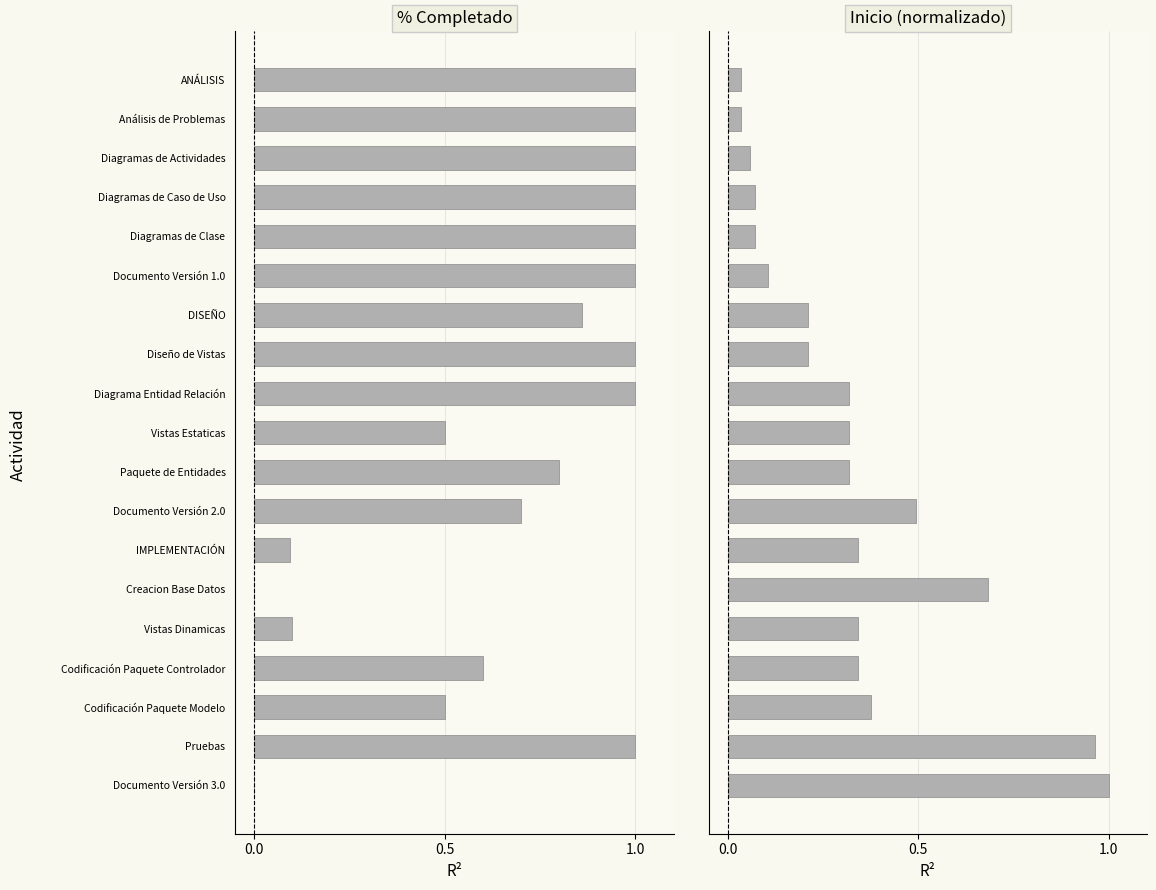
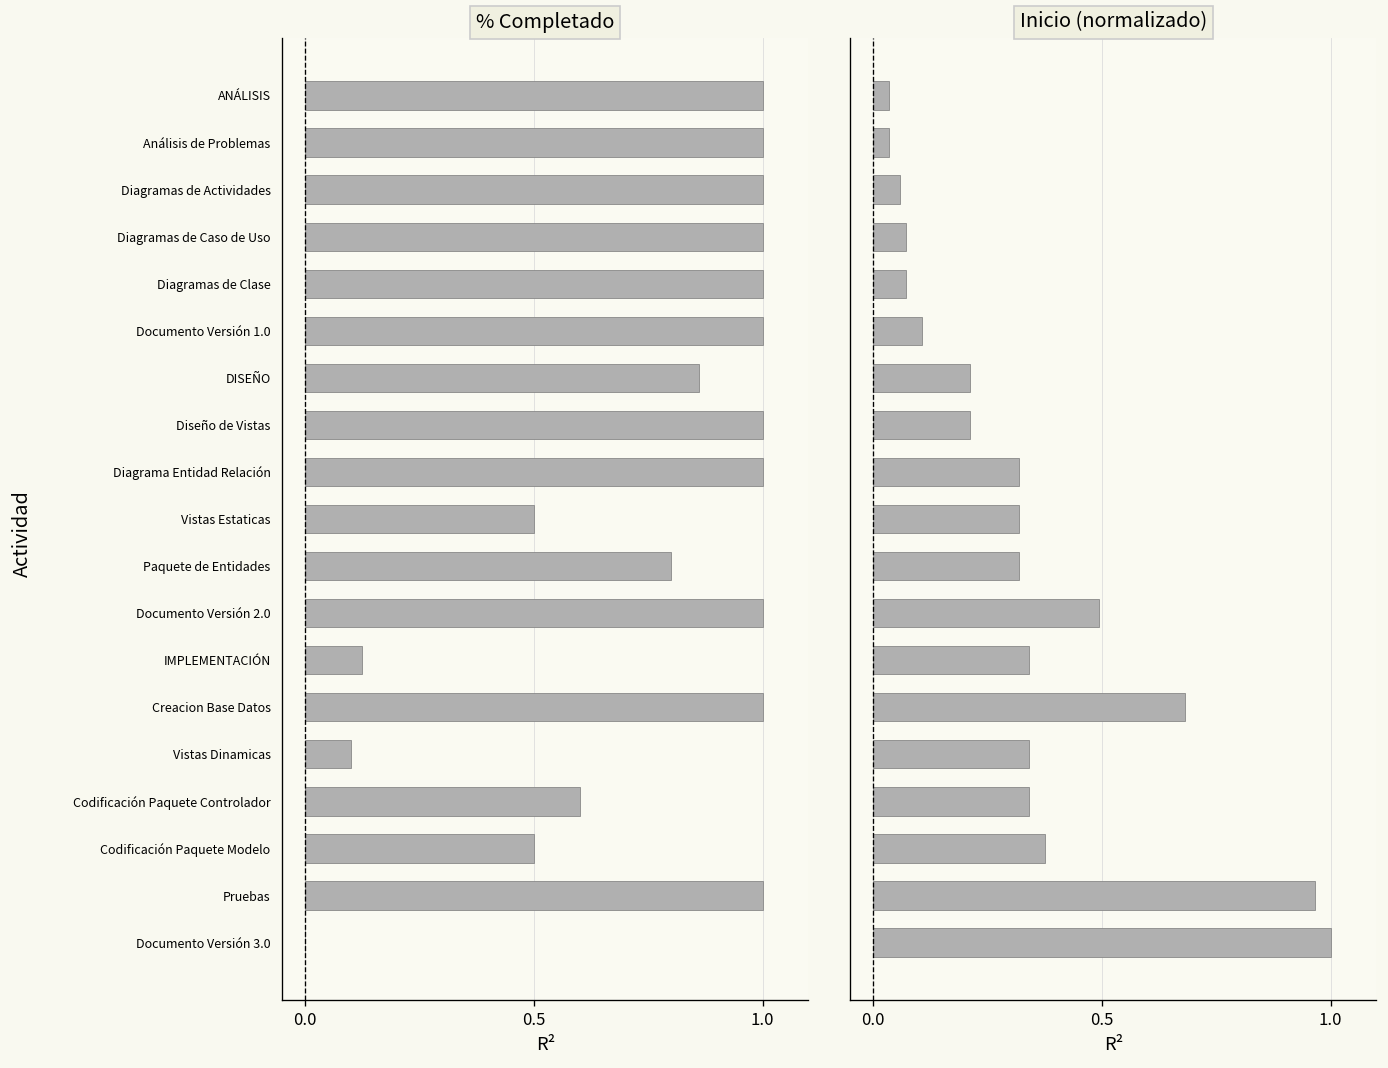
% Completado, Documento Versión 2.0: 0.7 -> 1.0
% Completado, IMPLEMENTACIÓN: 0.09 -> 0.13
% Completado, Creacion Base Datos: 0 -> 1
